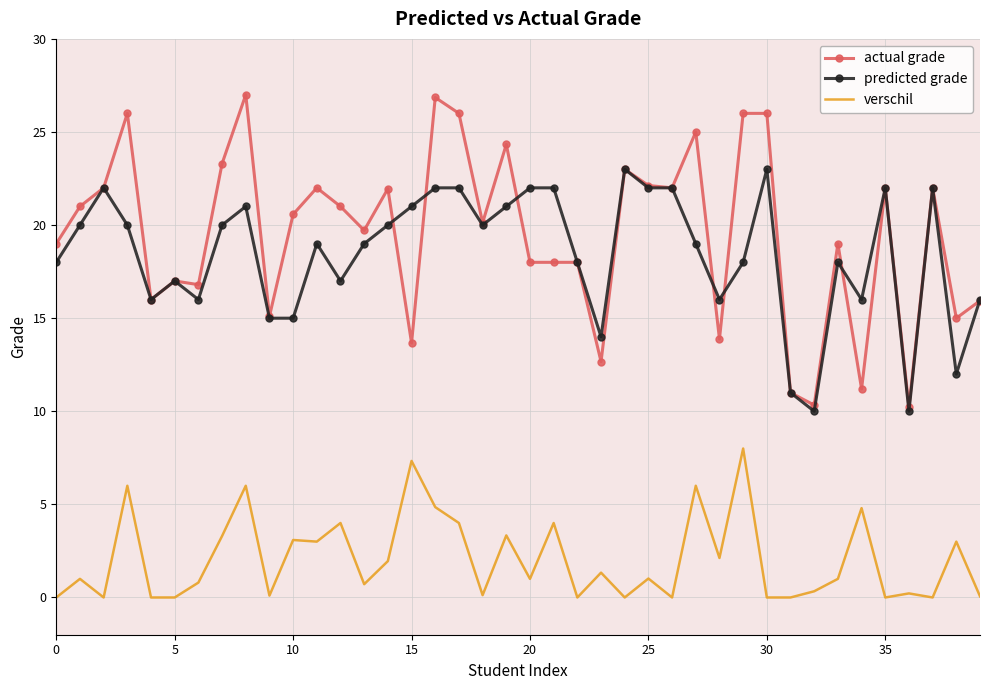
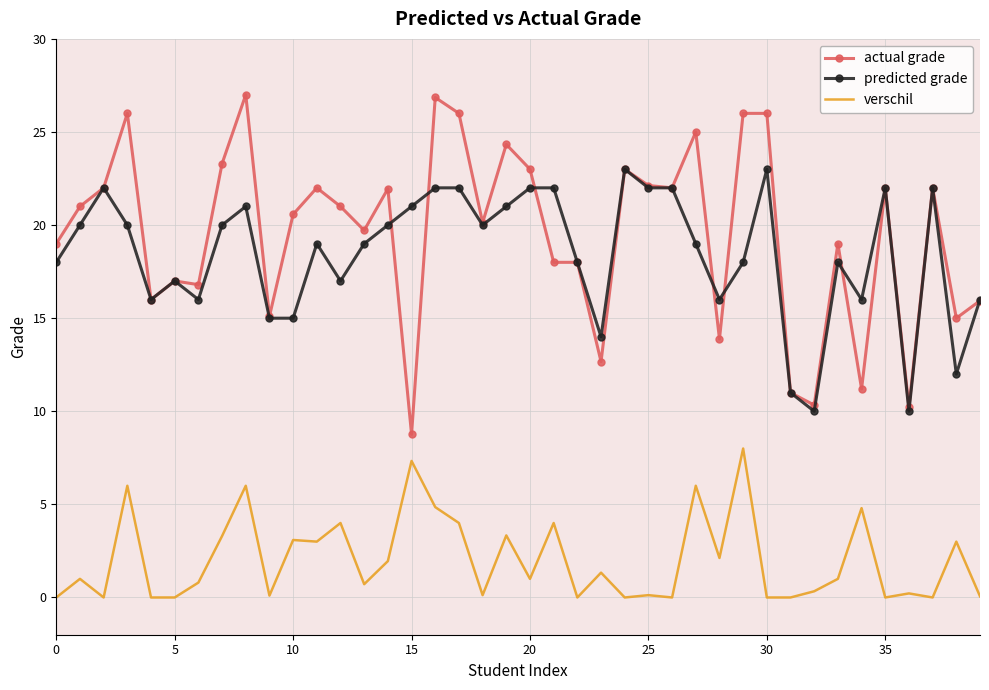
actual grade, 15: 13.7 -> 8.8
actual grade, 20: 18 -> 23
verschil, 25: 1.0 -> 0.1
